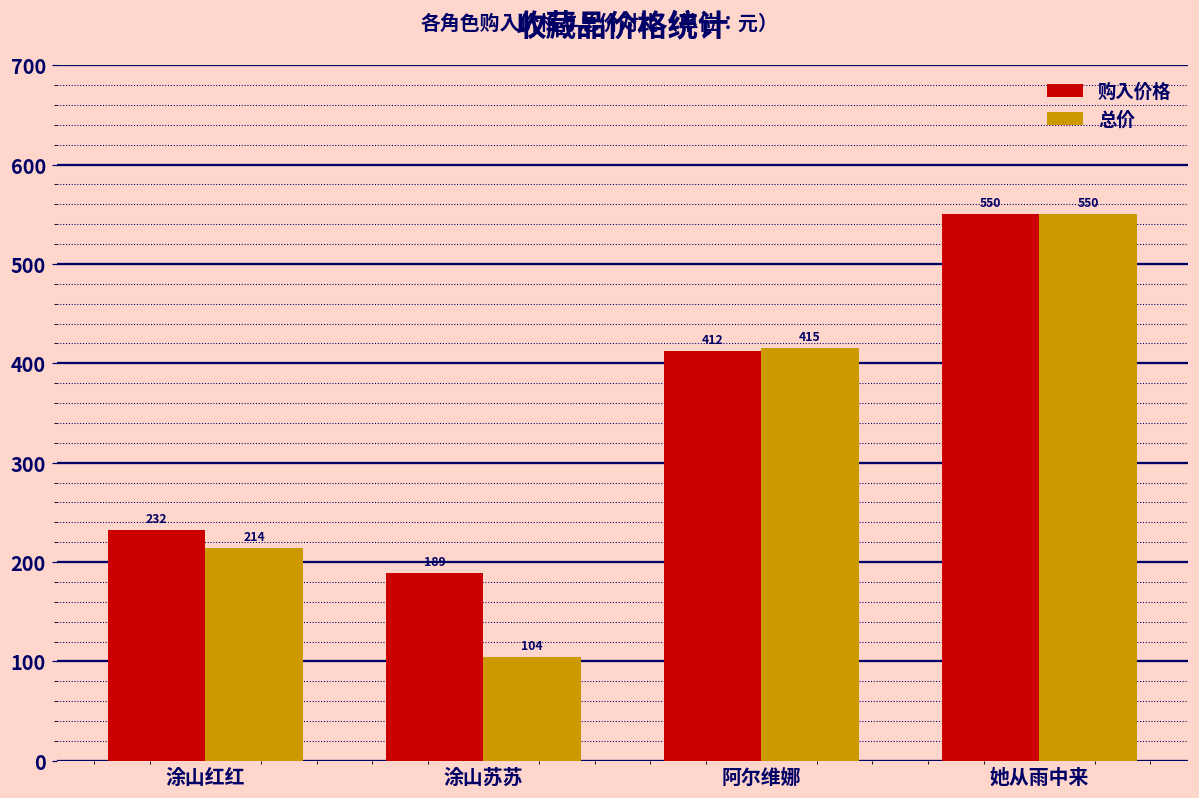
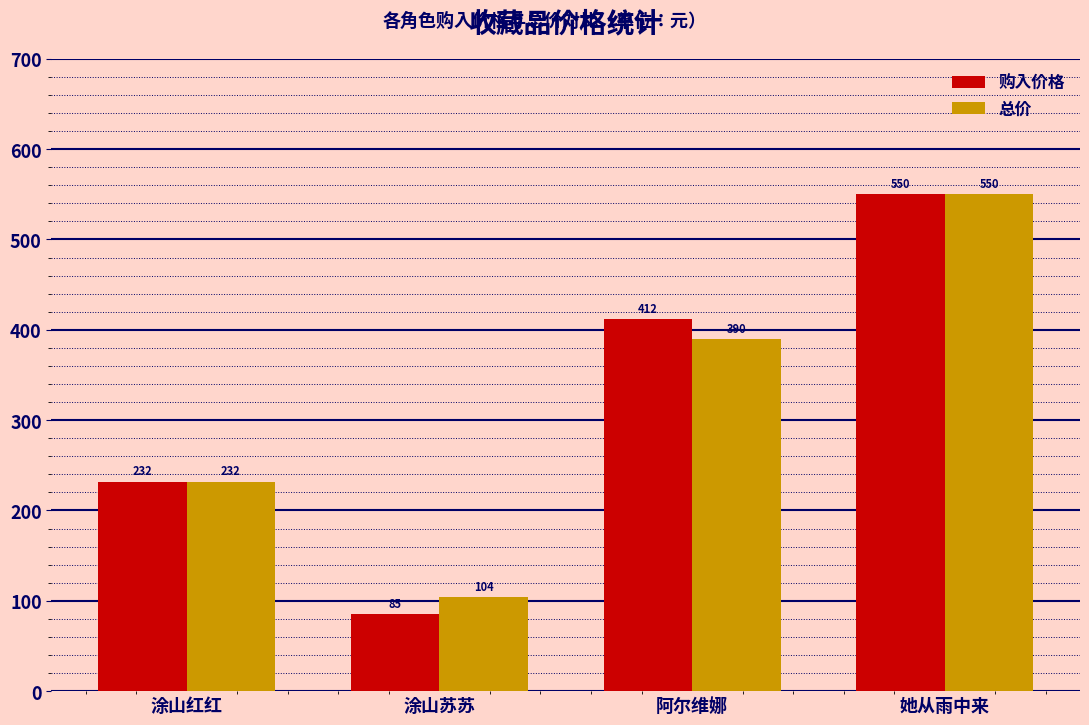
总价, 涂山红红: 214 -> 232
购入价格, 涂山苏苏: 189 -> 85
总价, 阿尔维娜: 415 -> 390
